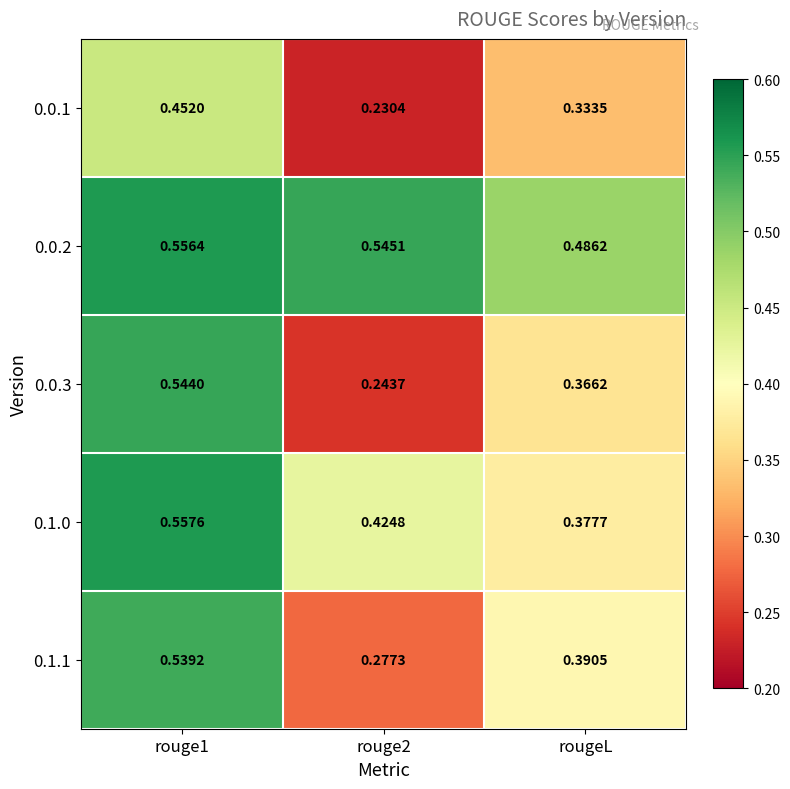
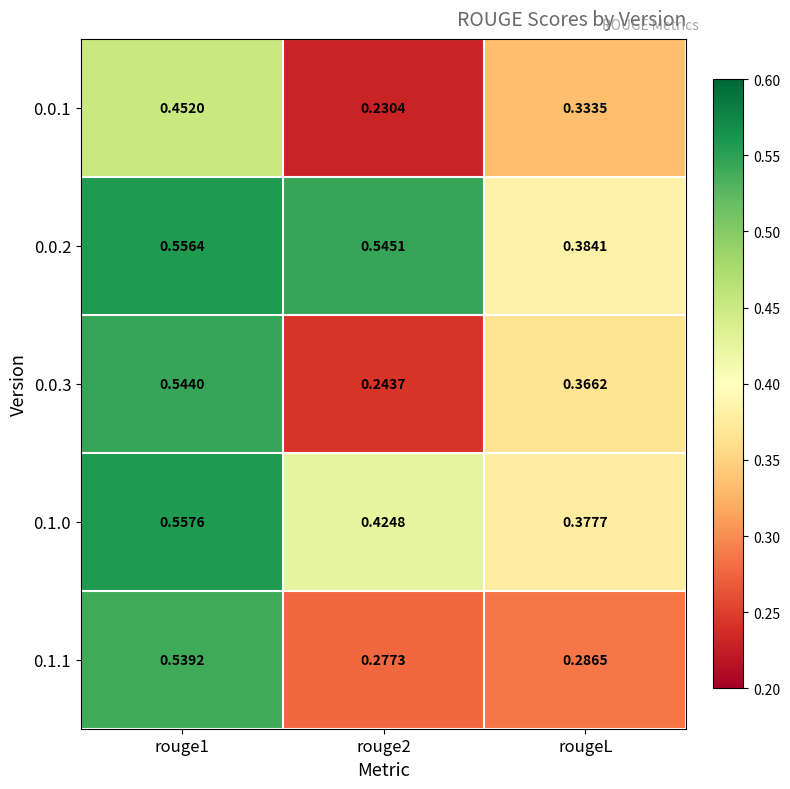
0.0.2, rougeL: 0.4862 -> 0.3841
0.1.1, rougeL: 0.3905 -> 0.2865
